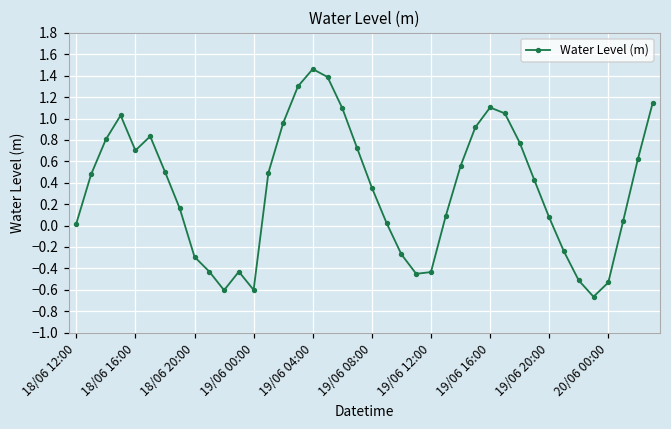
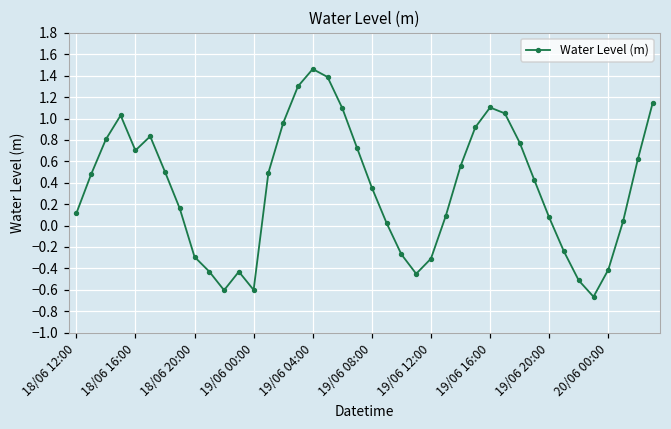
18/06 12:00: 0.0 -> 0.1
19/06 12:00: -0.4 -> -0.3
20/06 00:00: -0.5 -> -0.4
